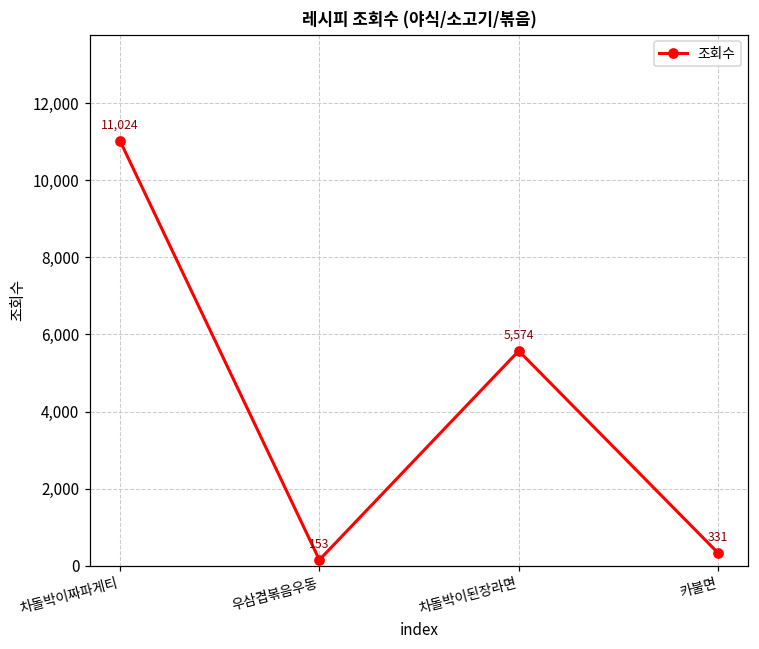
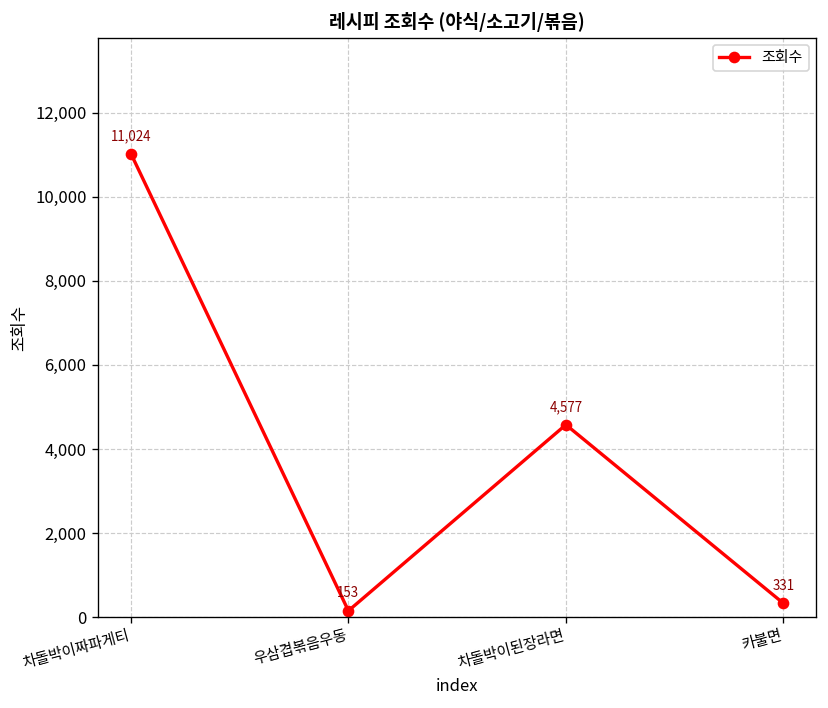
차돌박이된장라면: 5,574 -> 4,577
